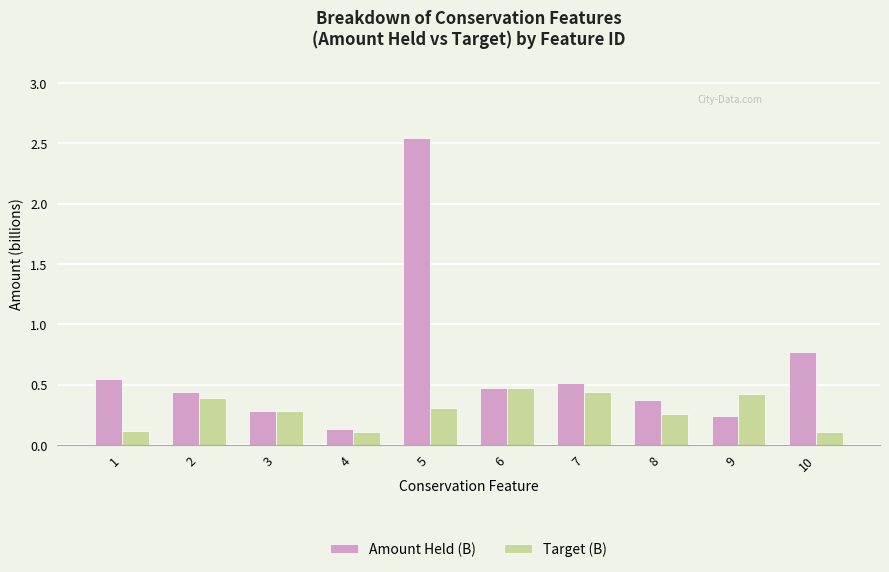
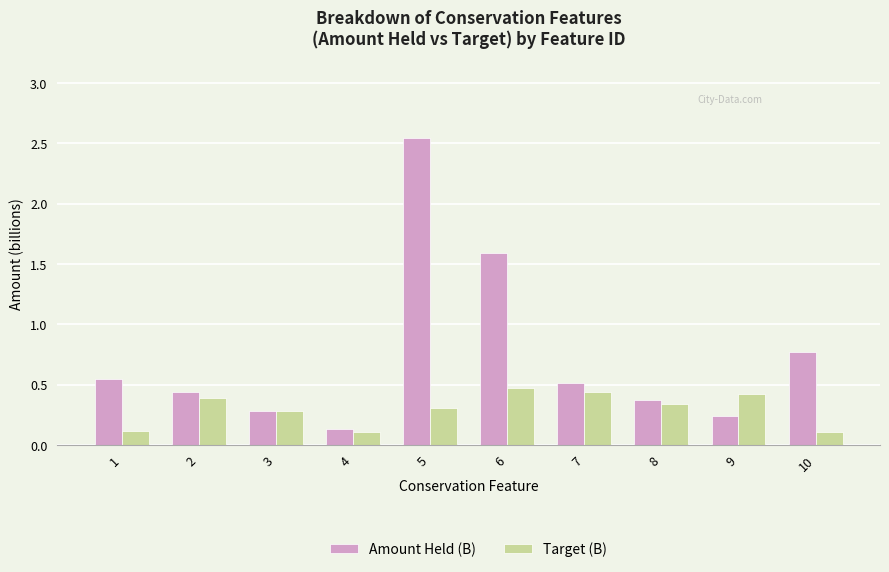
Amount Held (B), 6: 0.47 -> 1.59
Target (B), 8: 0.26 -> 0.34
